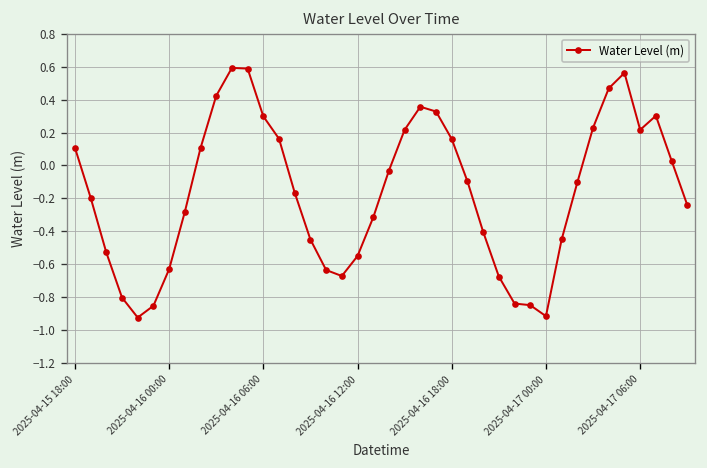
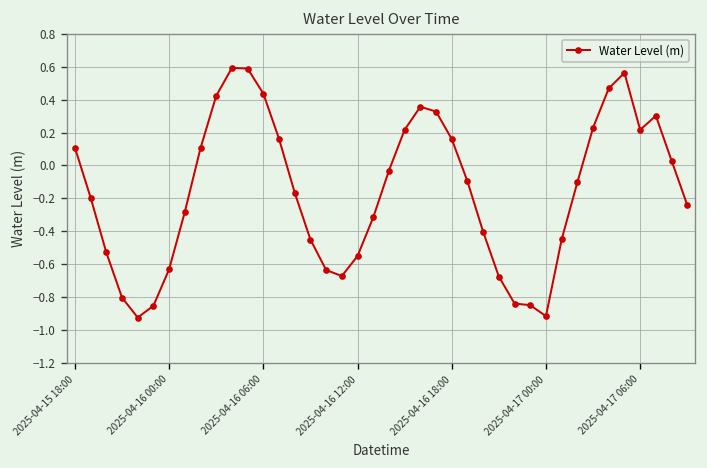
2025-04-16 06:00: 0.30 -> 0.44
